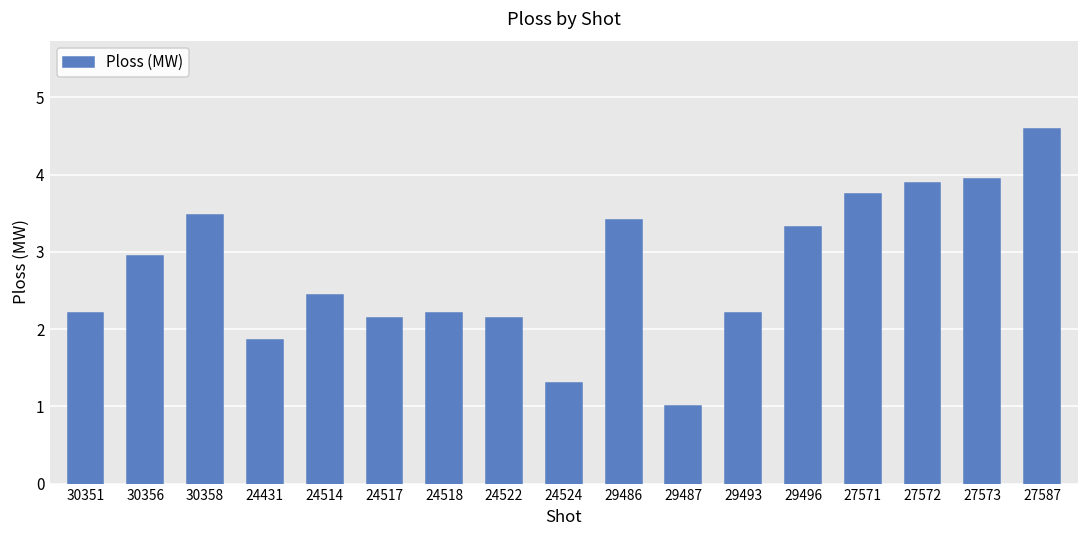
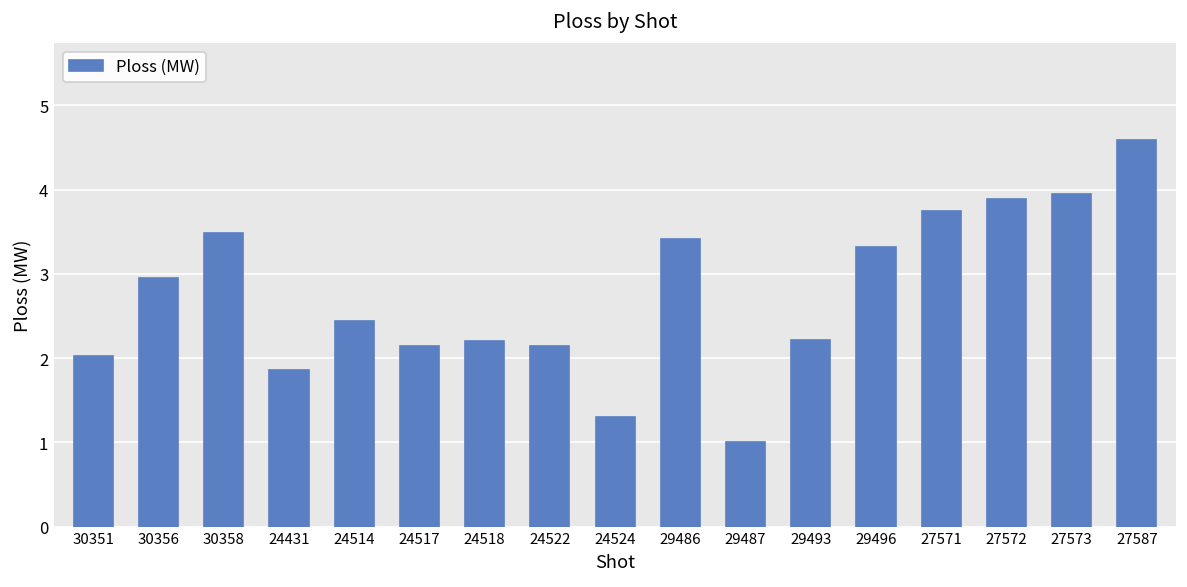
30351: 2.2 -> 2.0
